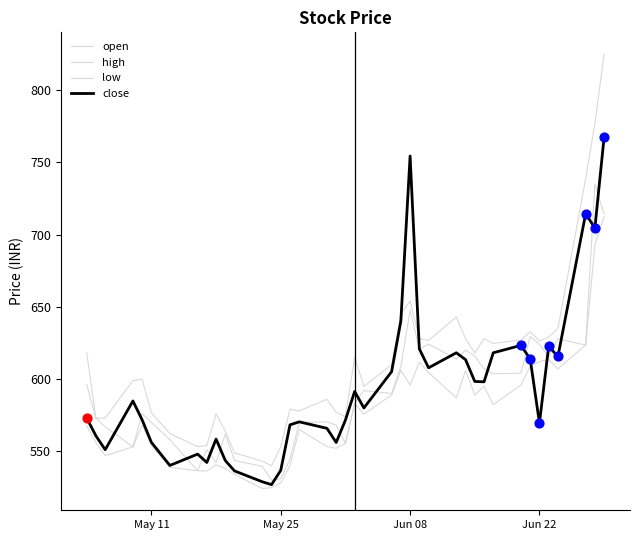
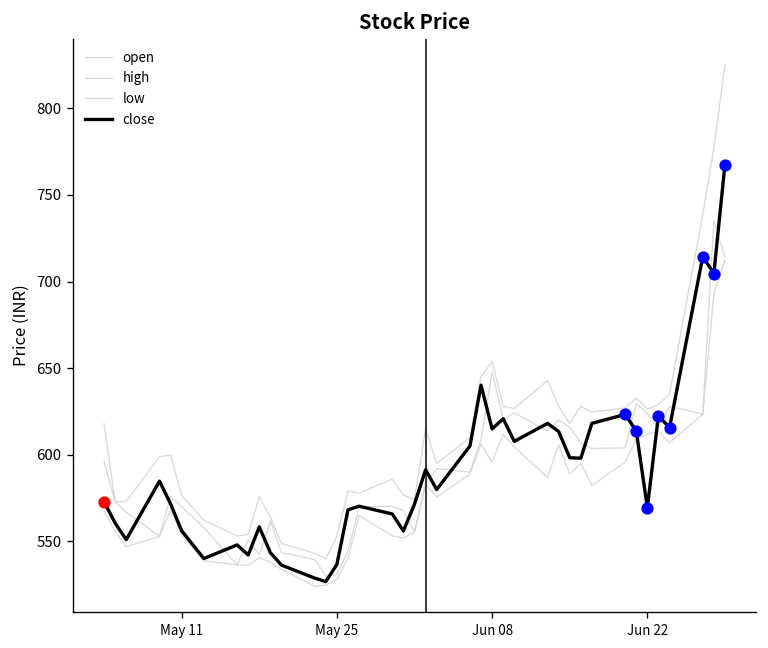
close, Jun 08: 754 -> 615
